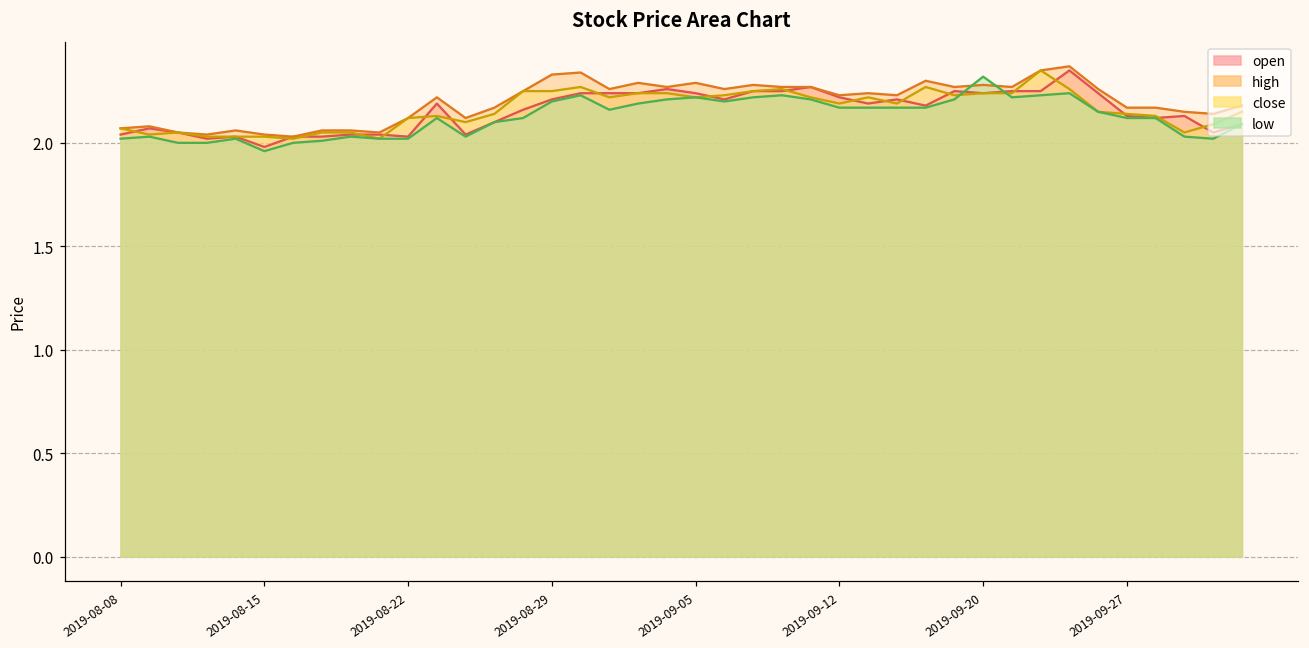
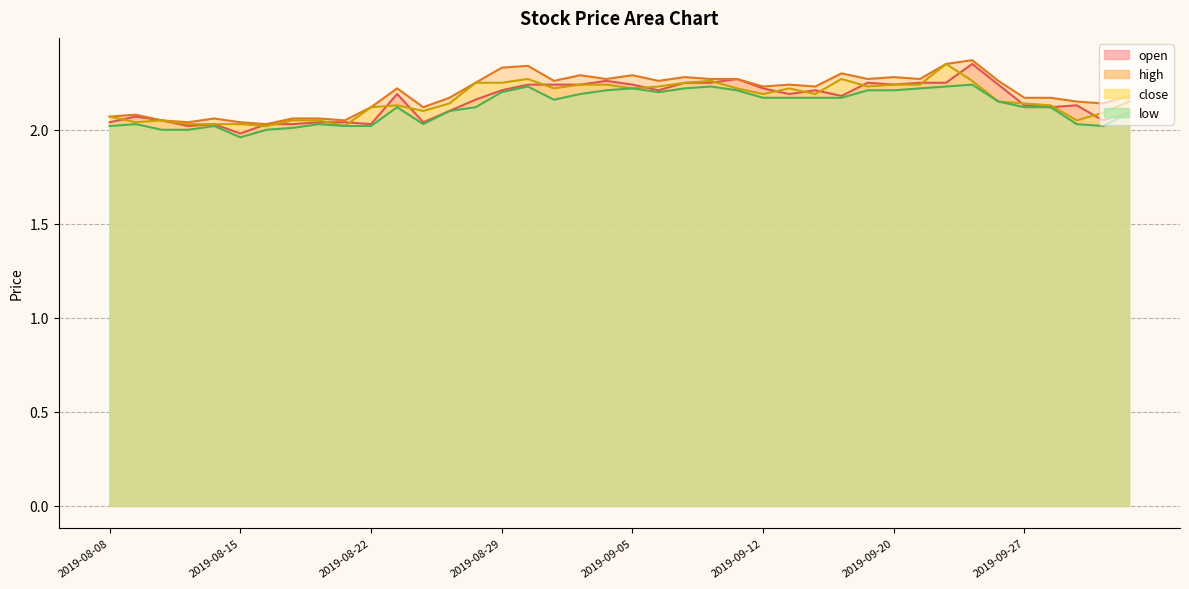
low, 2019-09-20: 2.32 -> 2.21
